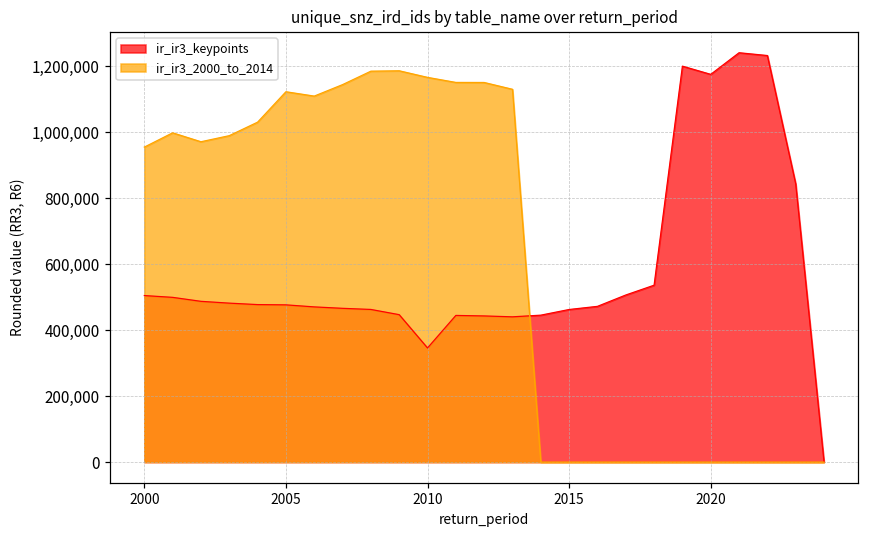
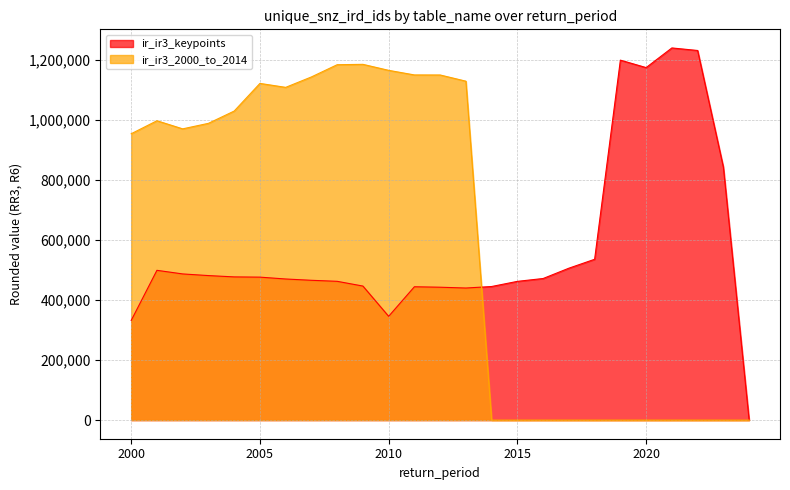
ir_ir3_keypoints, 2000: 500,000 -> 330,000
